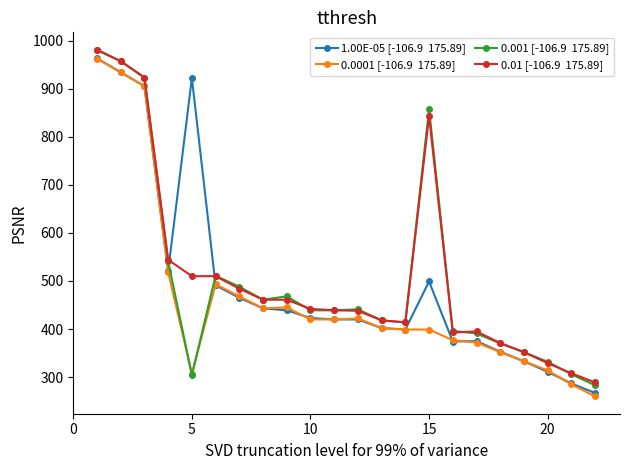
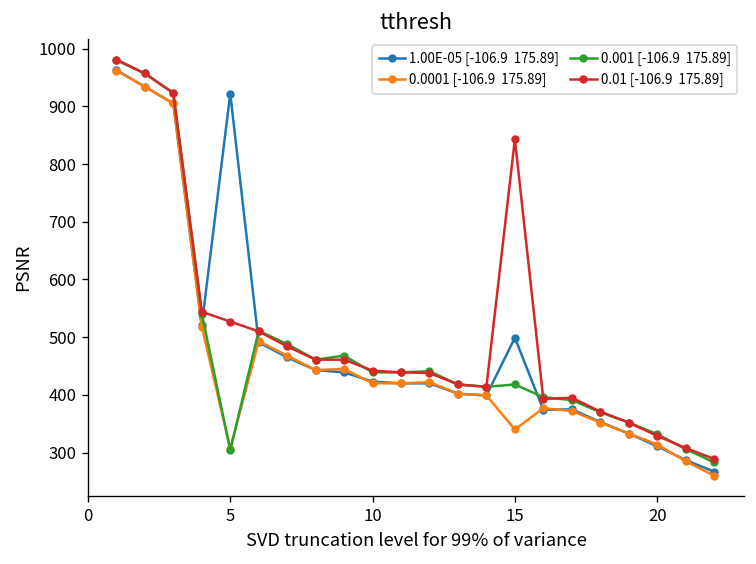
0.01 [-106.9 175.89], 5: 510 -> 530
0.0001 [-106.9 175.89], 15: 400 -> 340
0.001 [-106.9 175.89], 15: 860 -> 420
